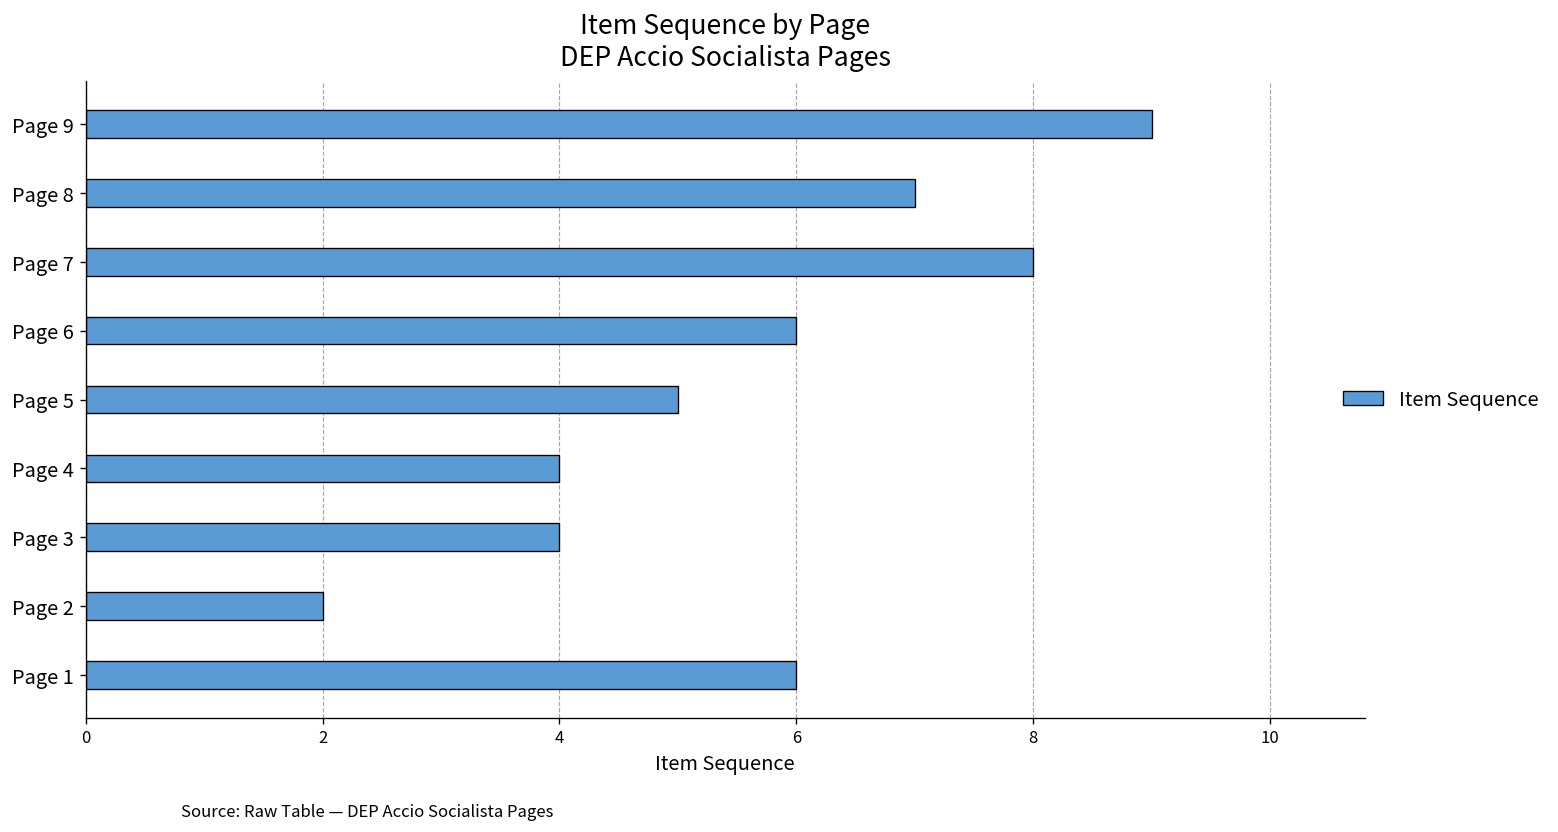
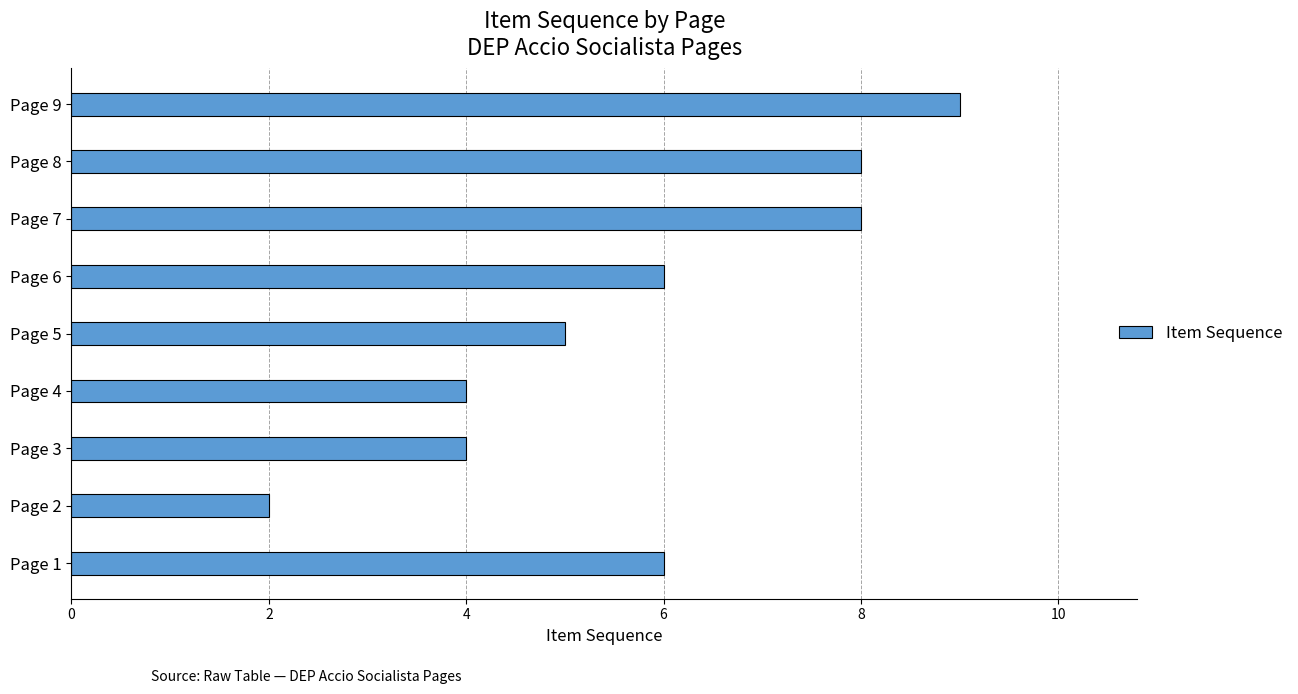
Page 8: 7 -> 8
